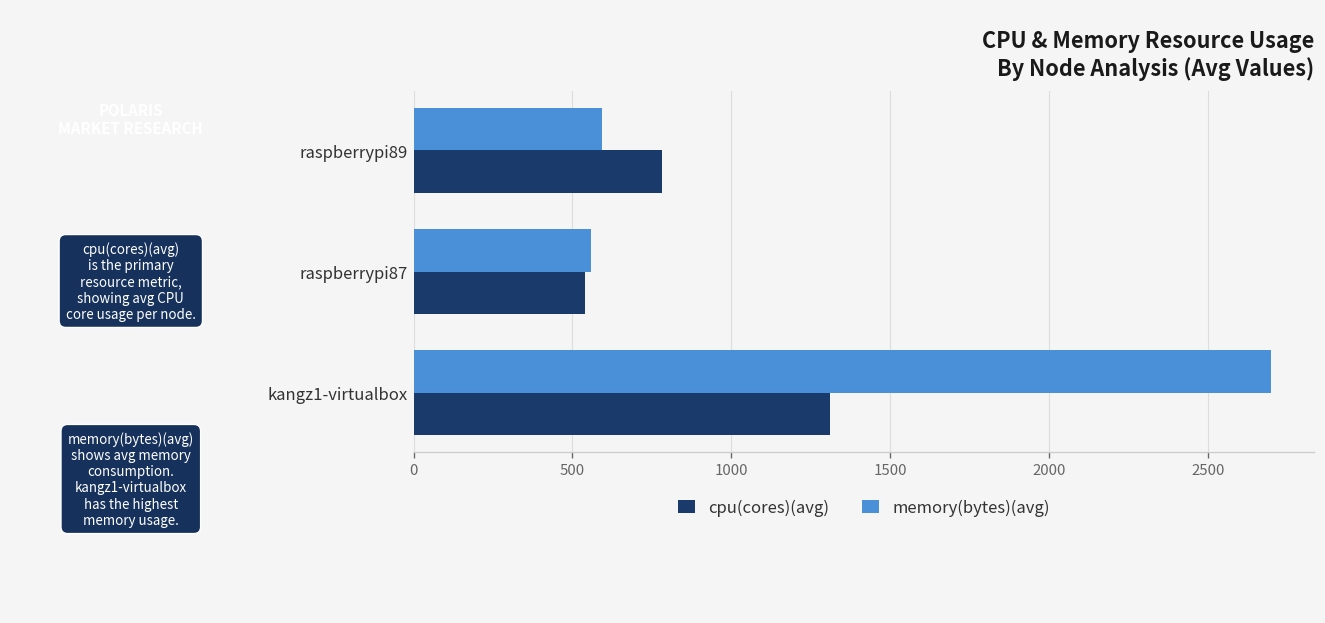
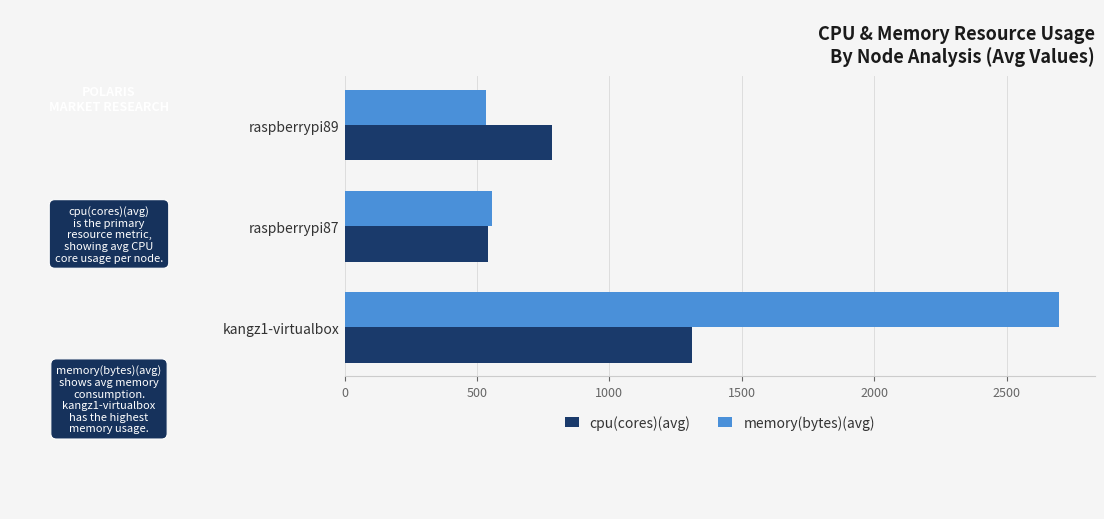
memory(bytes)(avg), raspberrypi89: 590 -> 540
